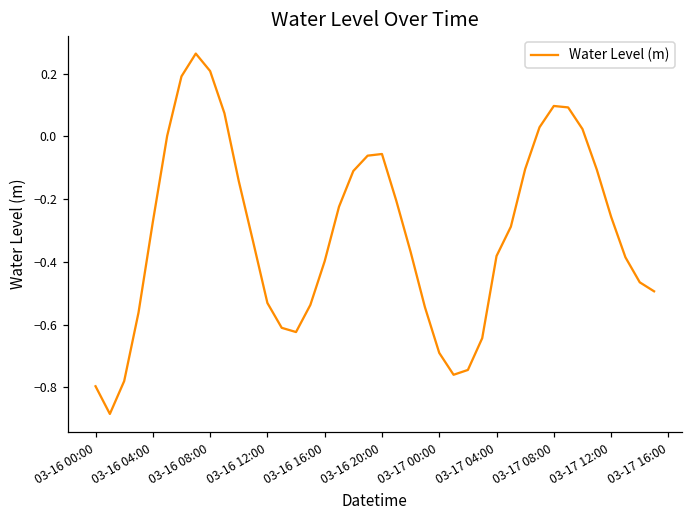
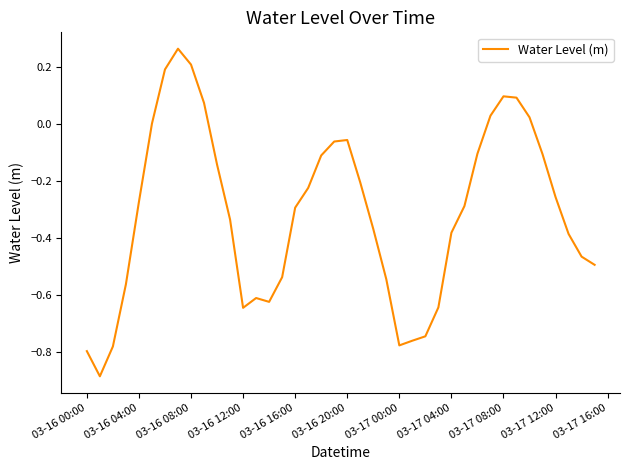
03-16 12:00: -0.53 -> -0.64
03-16 16:00: -0.40 -> -0.29
03-17 00:00: -0.69 -> -0.78
